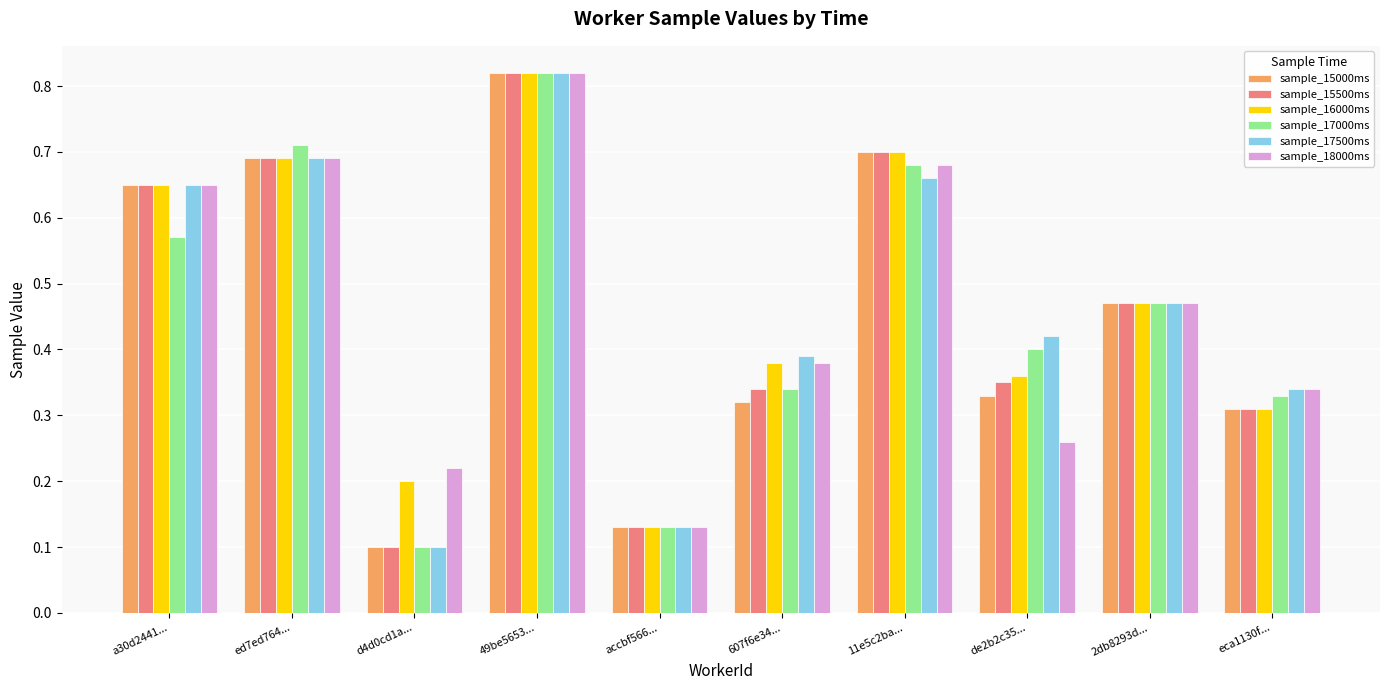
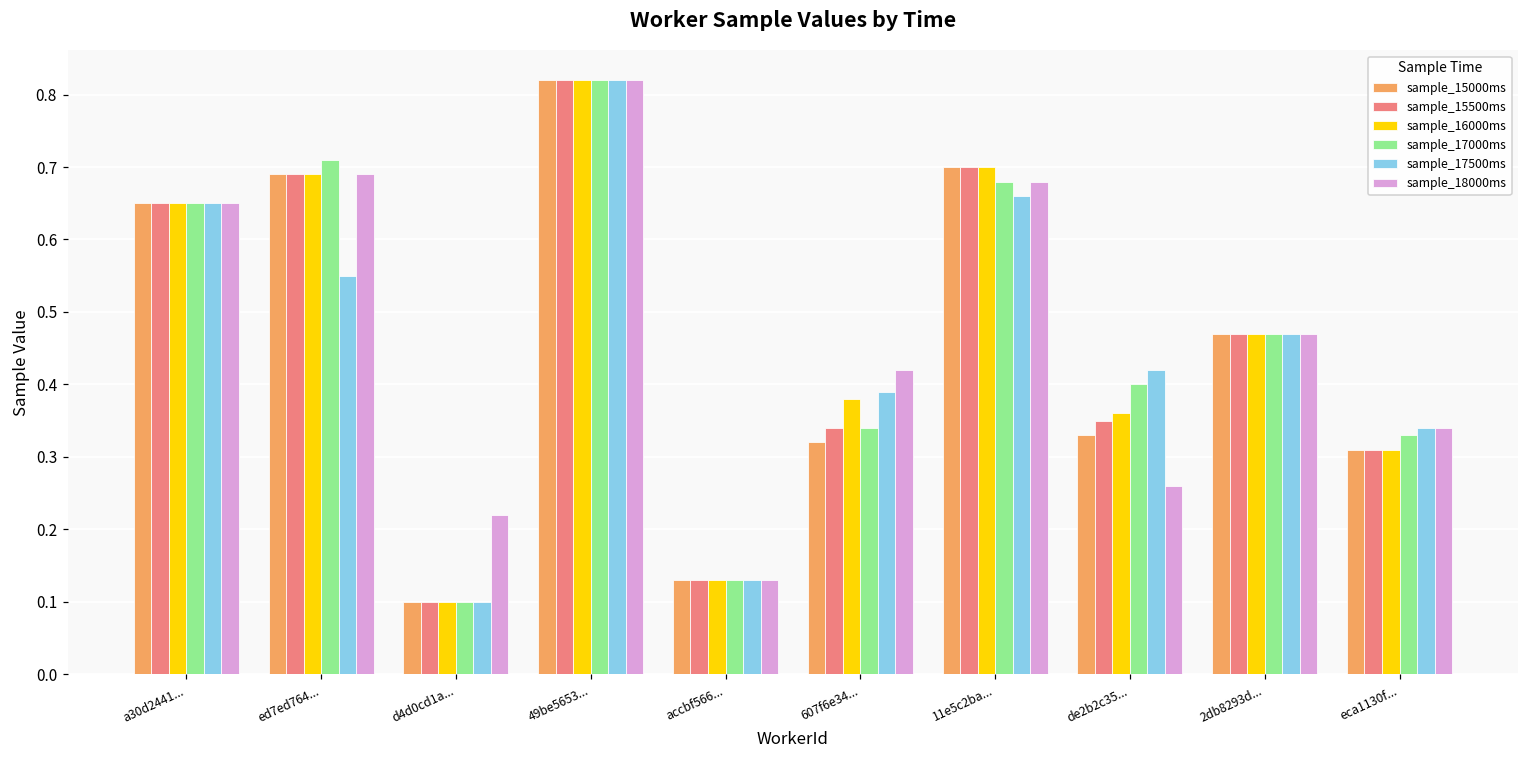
sample_17000ms, a30d2441...: 0.57 -> 0.65
sample_17500ms, ed7ed764...: 0.69 -> 0.55
sample_16000ms, d4d0cd1a...: 0.2 -> 0.1
sample_18000ms, 607f6e34...: 0.38 -> 0.42
